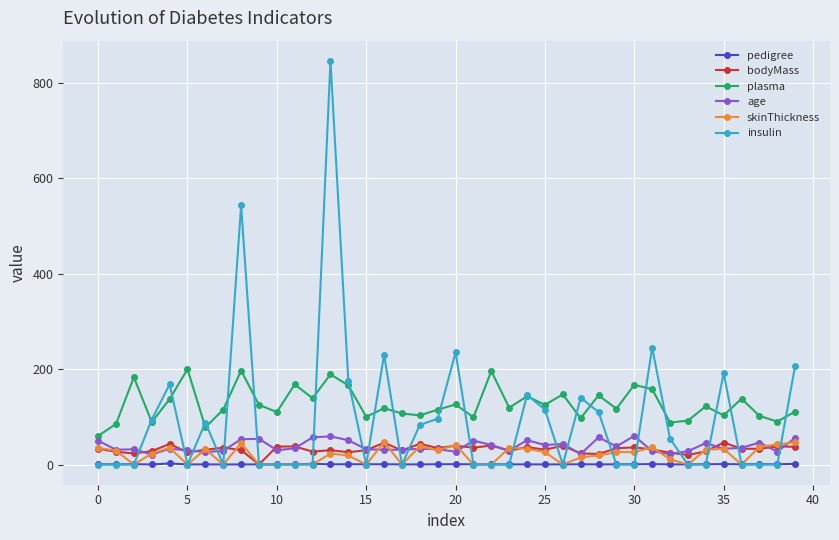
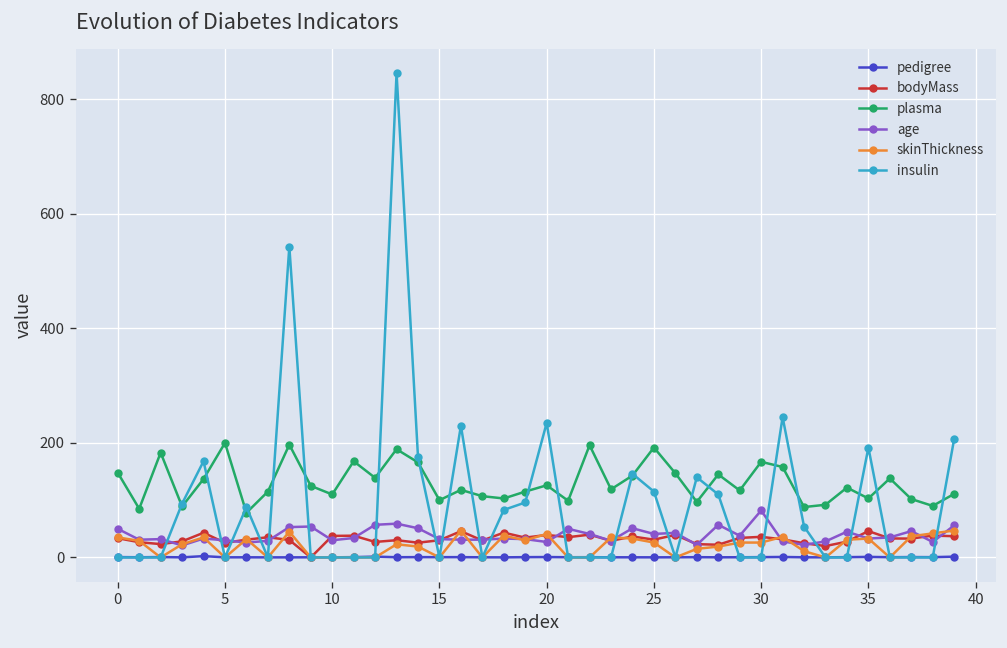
plasma, 0: 60 -> 150
plasma, 25: 130 -> 190
age, 30: 60 -> 80
